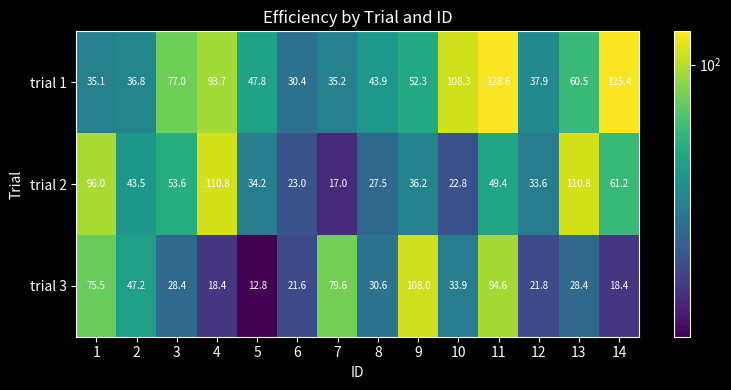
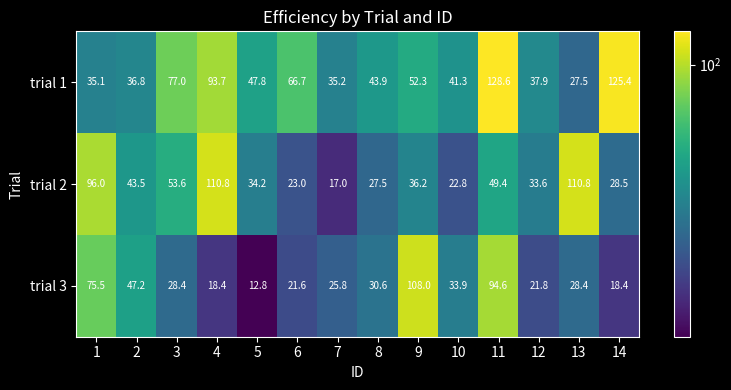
trial 1, 6: 30.4 -> 66.7
trial 1, 10: 108.3 -> 41.3
trial 1, 13: 60.5 -> 27.5
trial 2, 14: 61.2 -> 28.5
trial 3, 7: 79.6 -> 25.8
